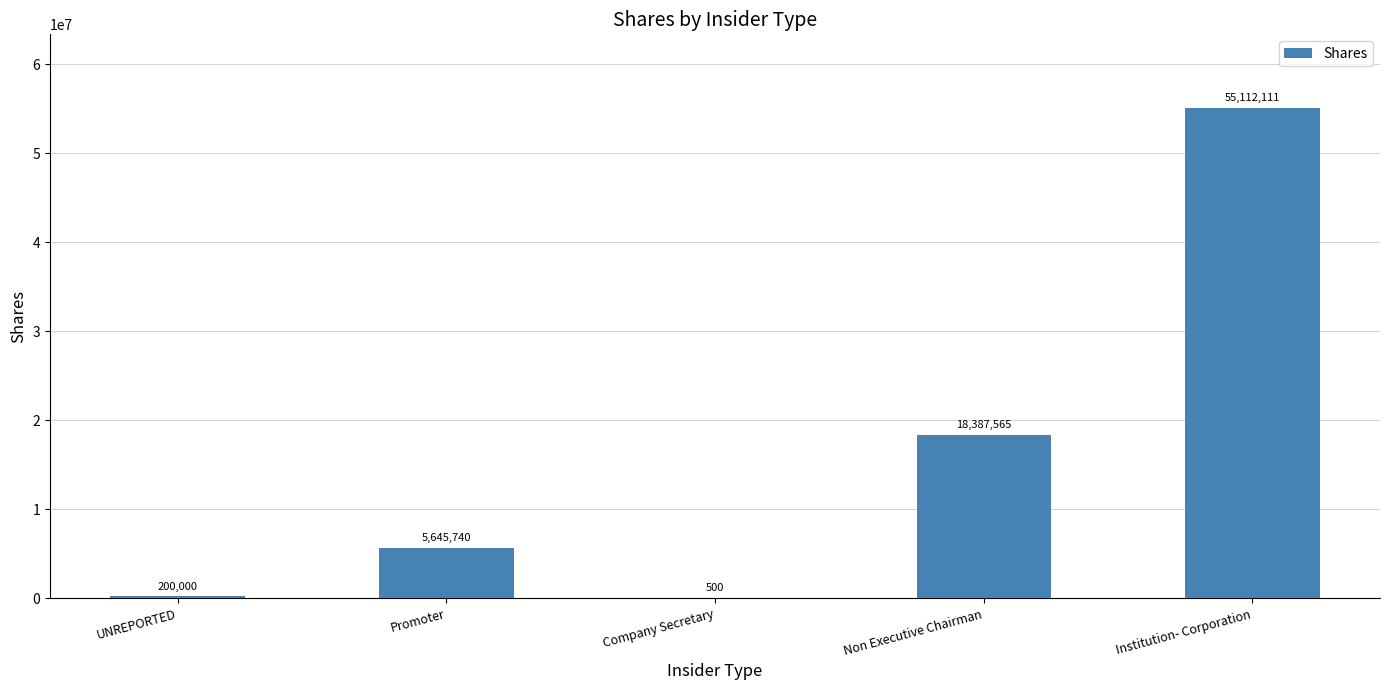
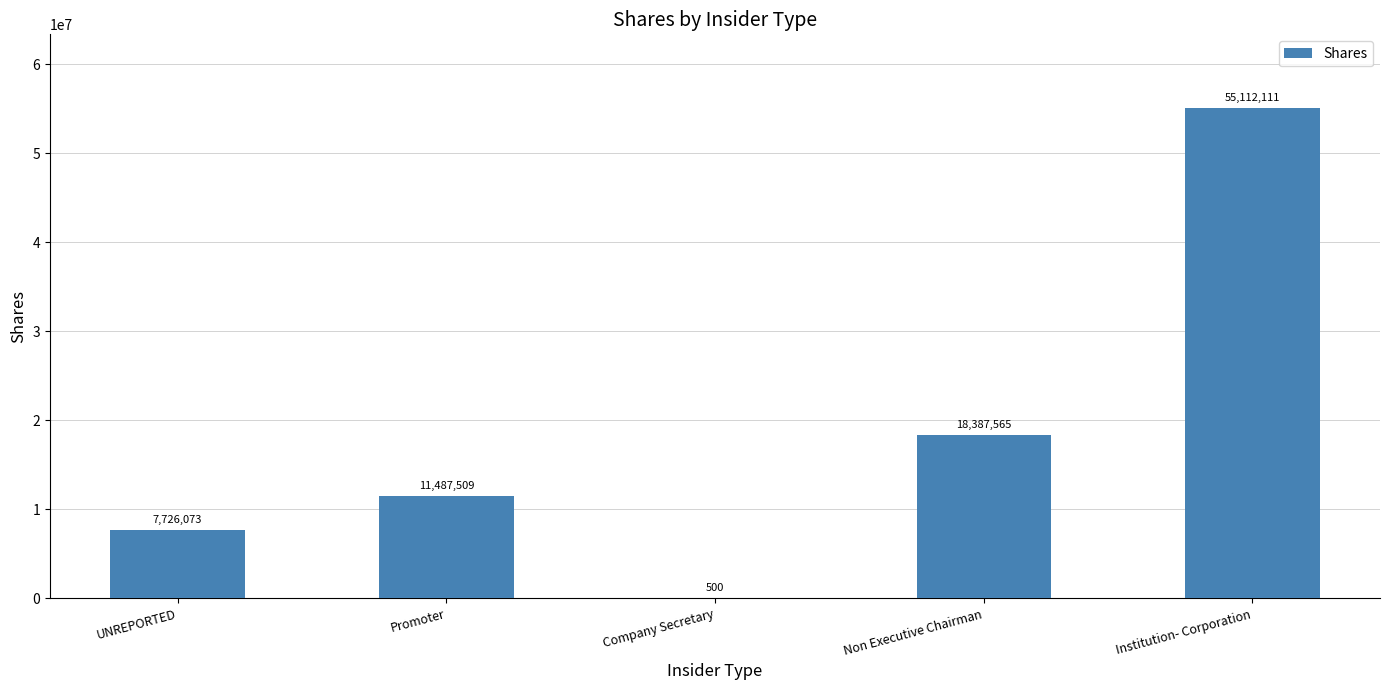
UNREPORTED: 200,000 -> 7,726,073
Promoter: 5,645,740 -> 11,487,509
